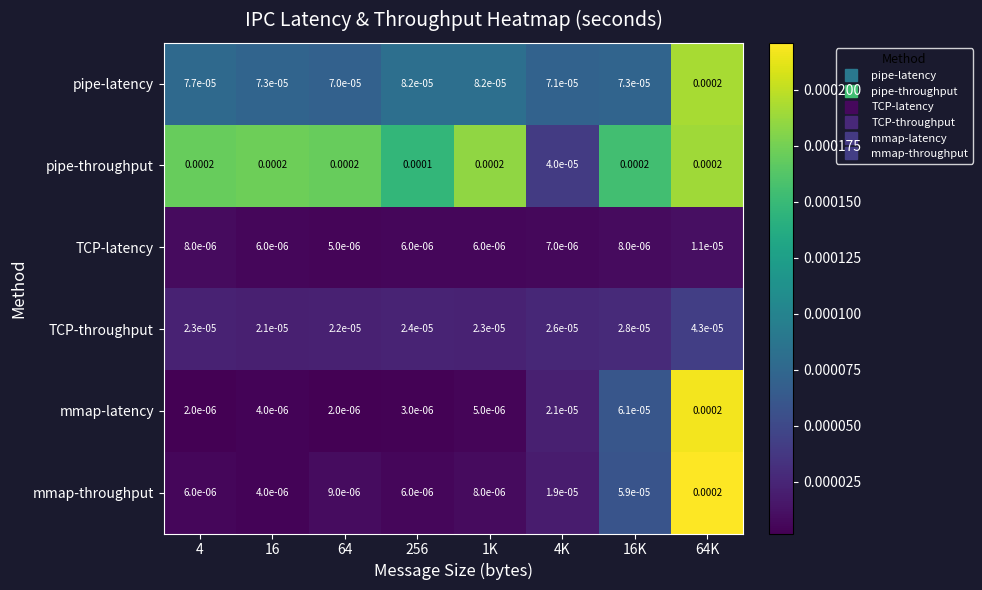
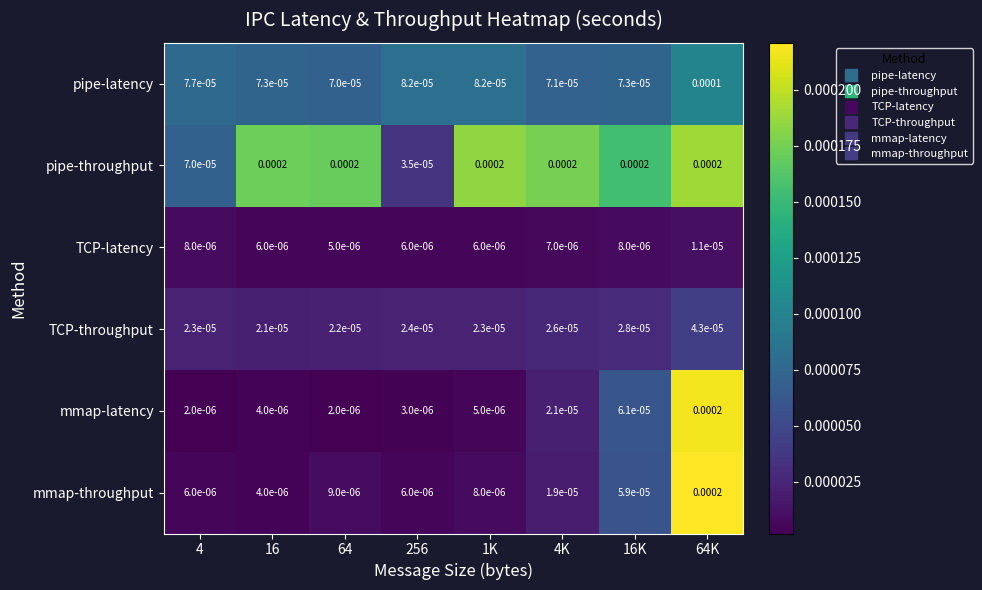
pipe-latency, 64K: 0.0002 -> 0.0001
pipe-throughput, 4: 0.0002 -> 7.0e-05
pipe-throughput, 256: 0.0001 -> 3.5e-05
pipe-throughput, 4K: 4.0e-05 -> 0.0002
